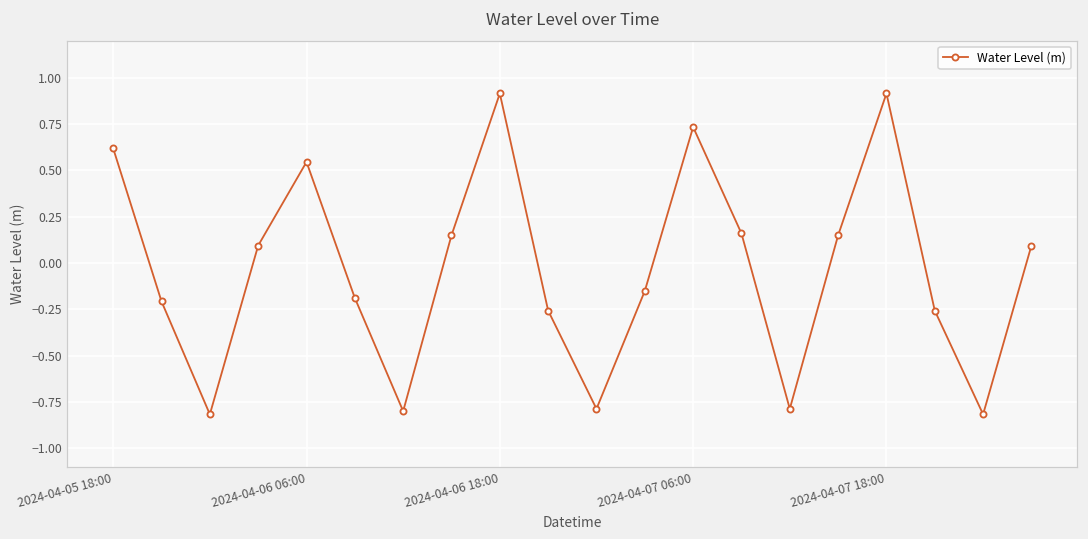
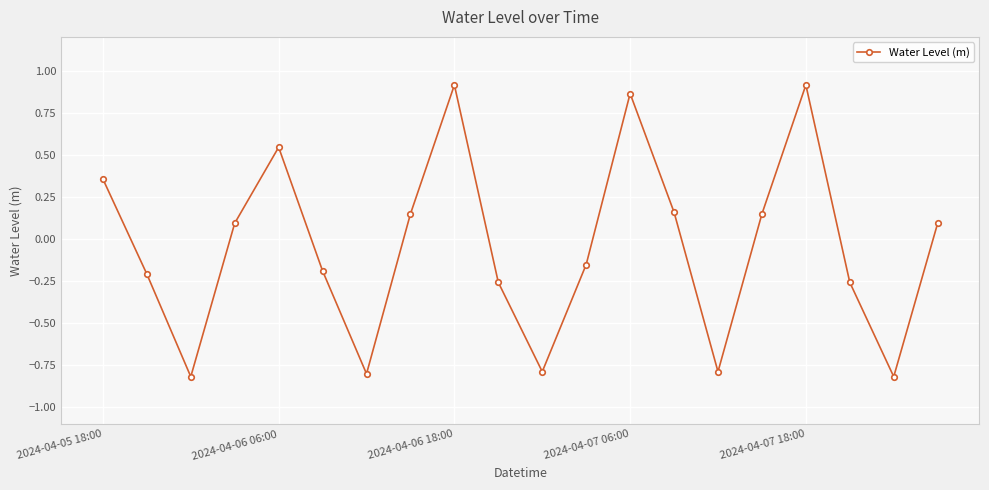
2024-04-05 18:00: 0.62 -> 0.36
2024-04-07 06:00: 0.73 -> 0.86
